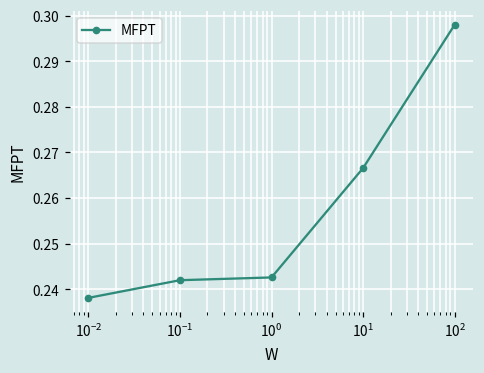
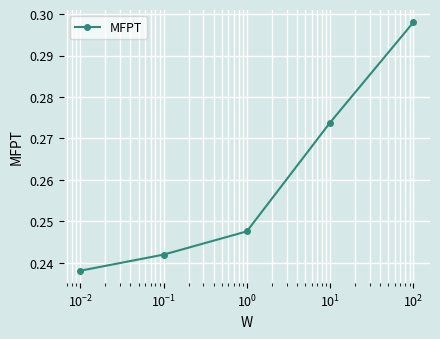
10^0: 0.243 -> 0.248
10^1: 0.267 -> 0.274
